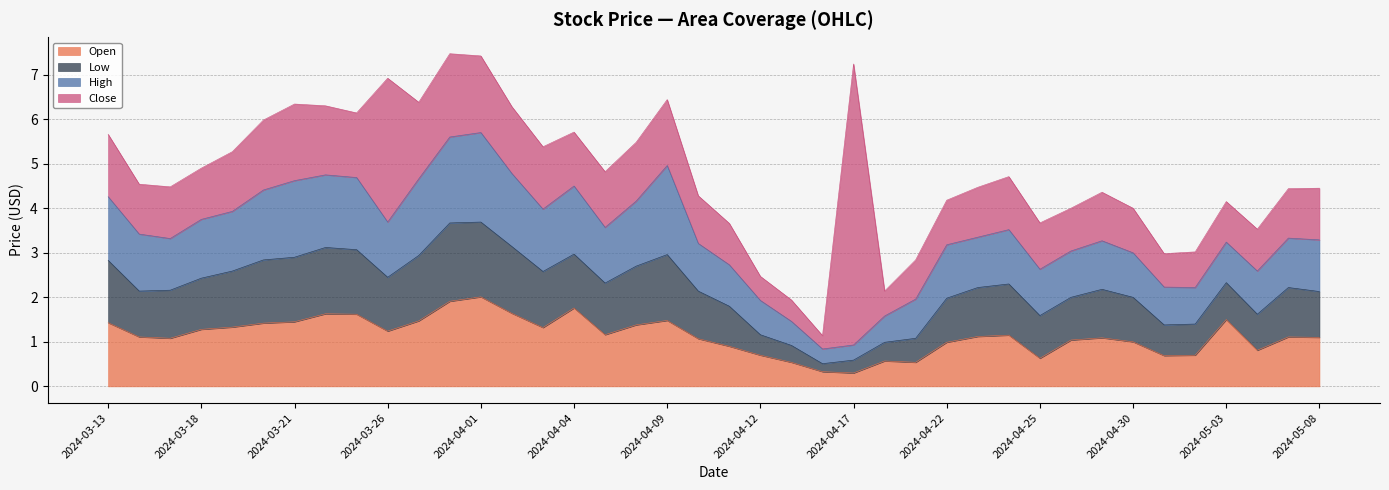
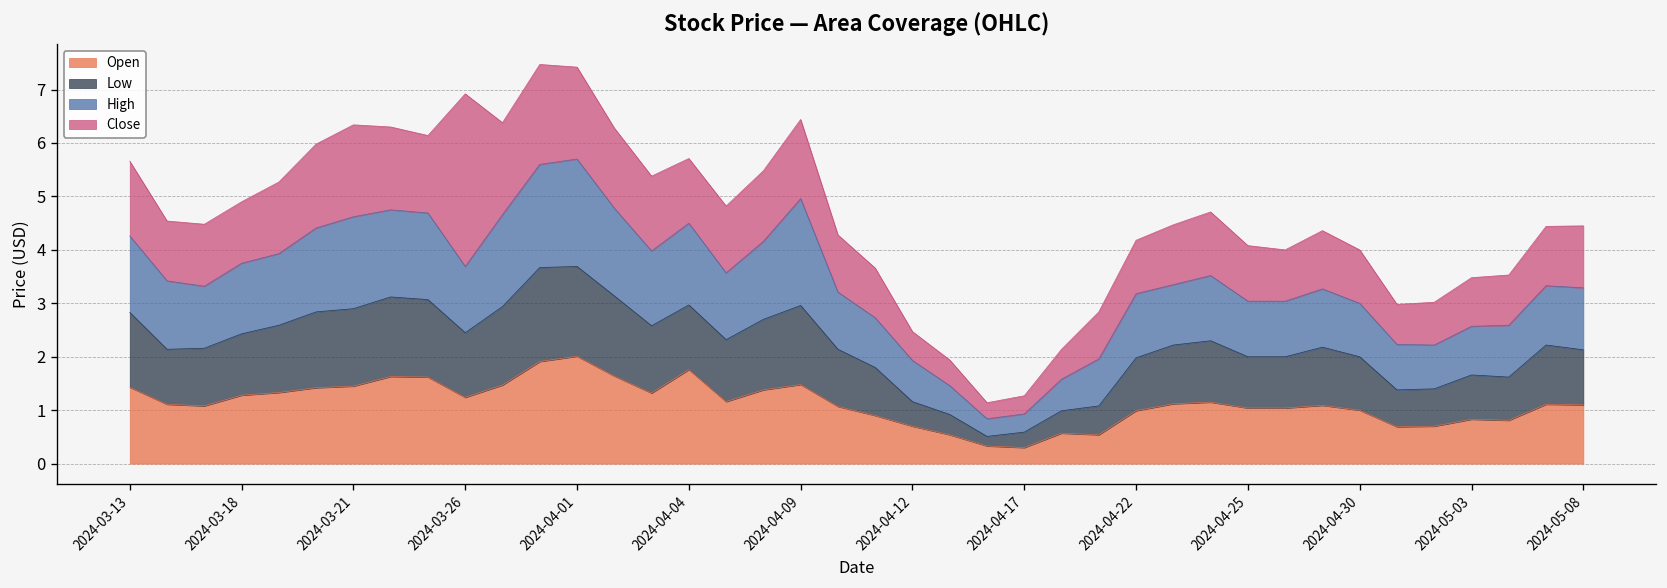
Close, 2024-04-17: 6.3 -> 0.3
Open, 2024-04-25: 0.6 -> 1.0
Open, 2024-05-03: 1.5 -> 0.8
